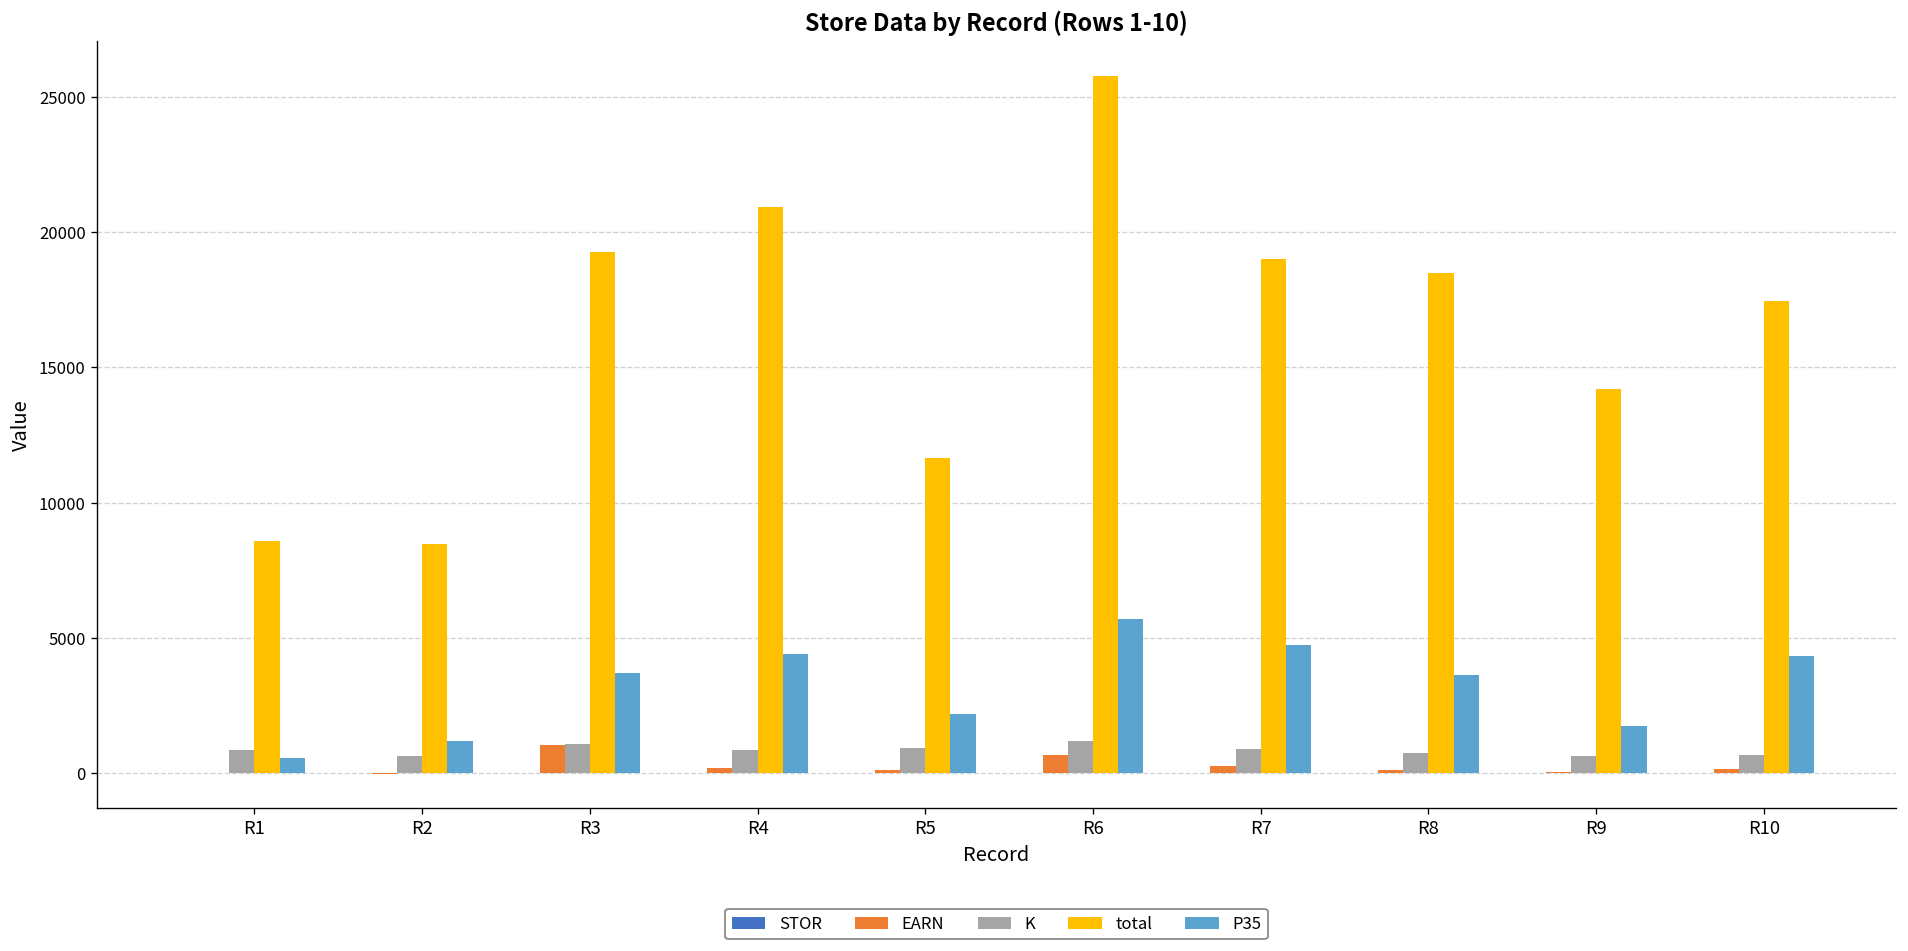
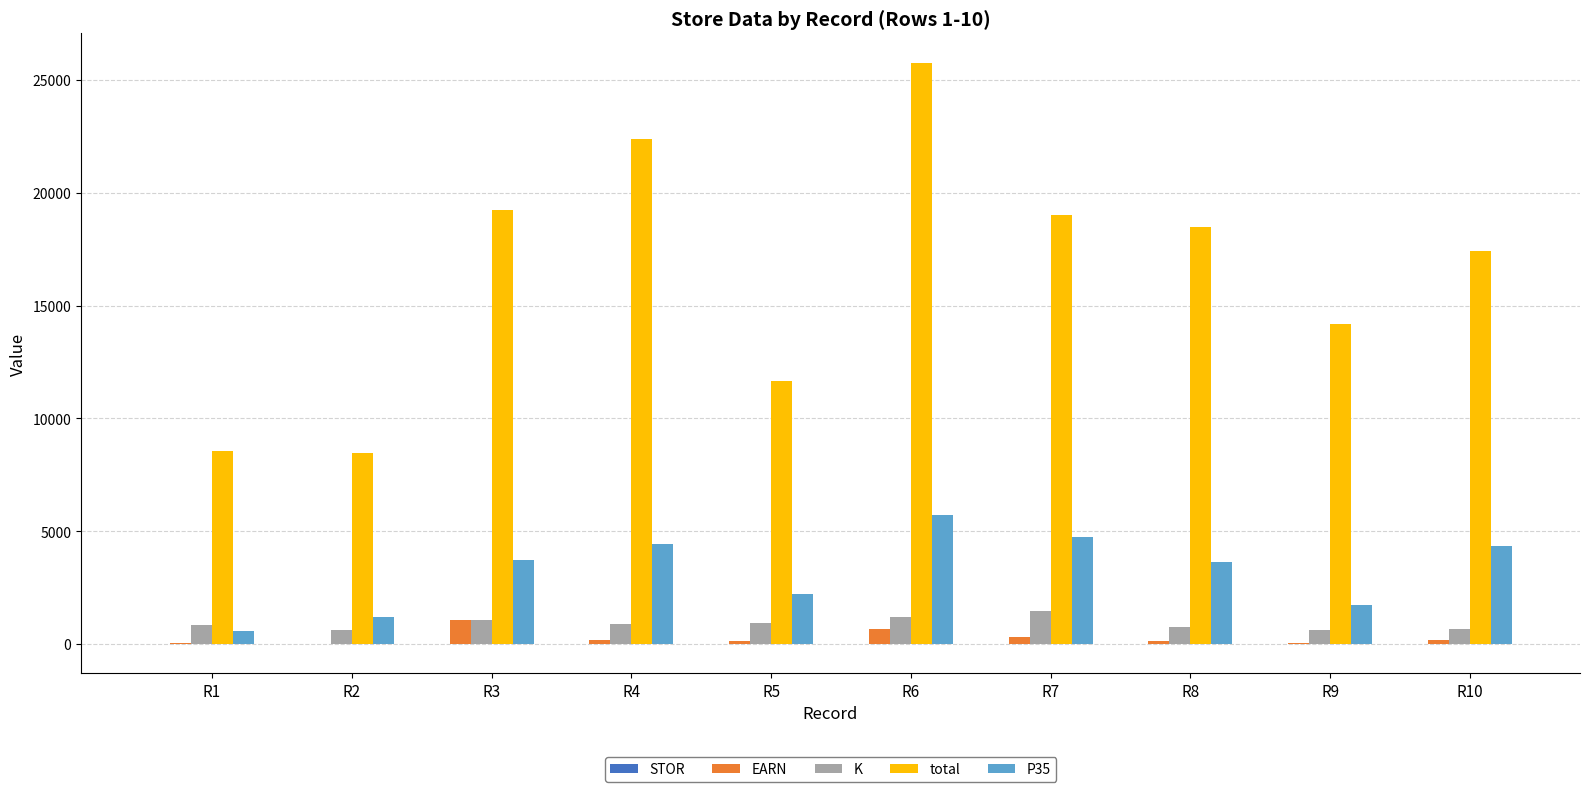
total, R4: 20900 -> 22400
K, R7: 900 -> 1500
